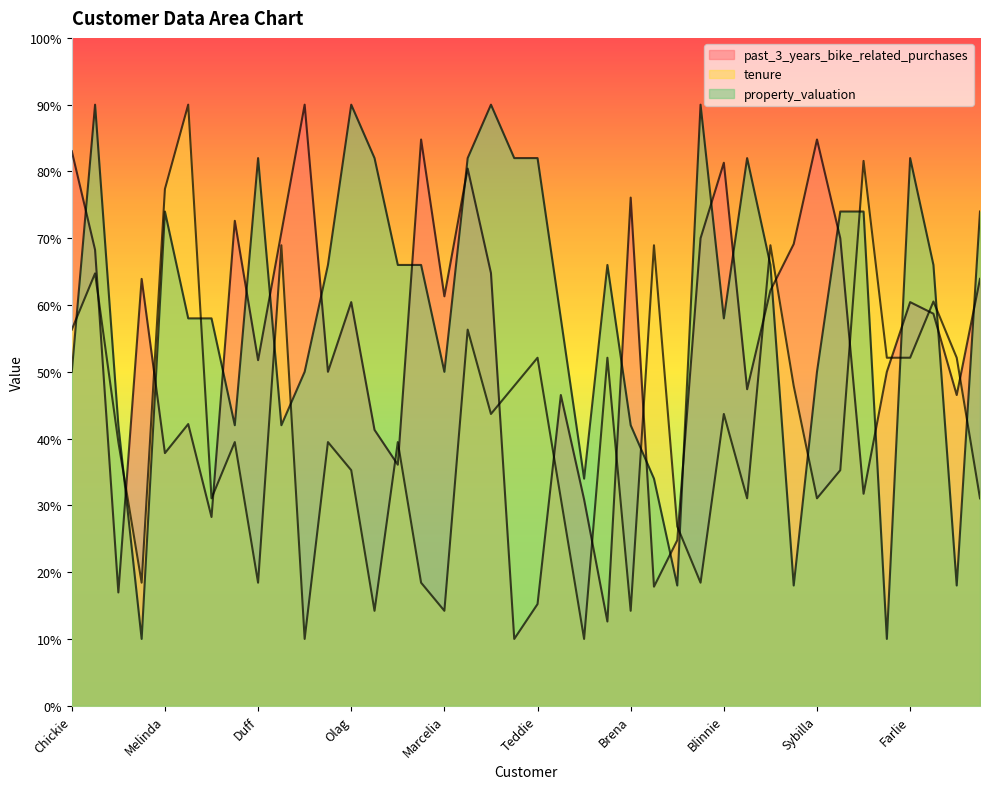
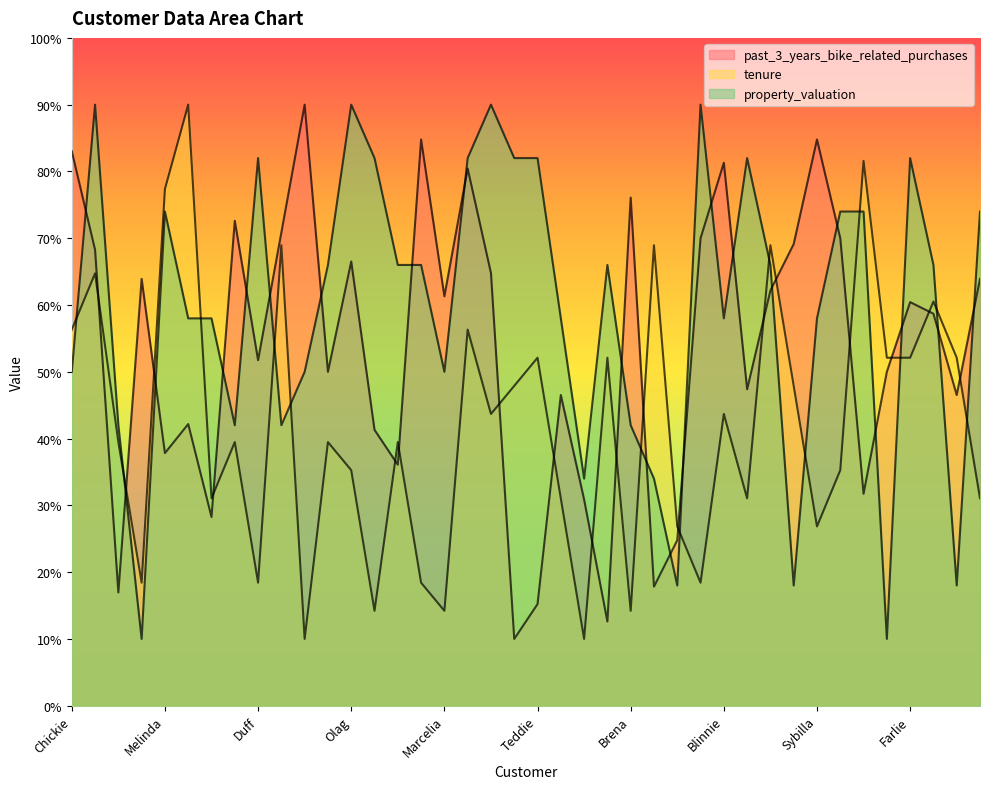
past_3_years_bike_related_purchases, Olag: 60% -> 67%
tenure, Sybilla: 31% -> 27%
property_valuation, Sybilla: 50% -> 58%
